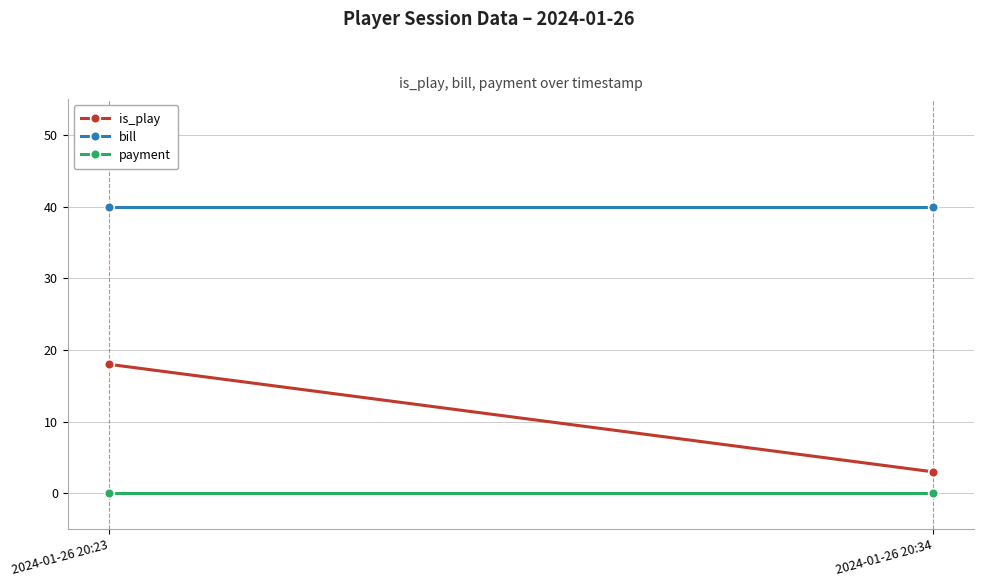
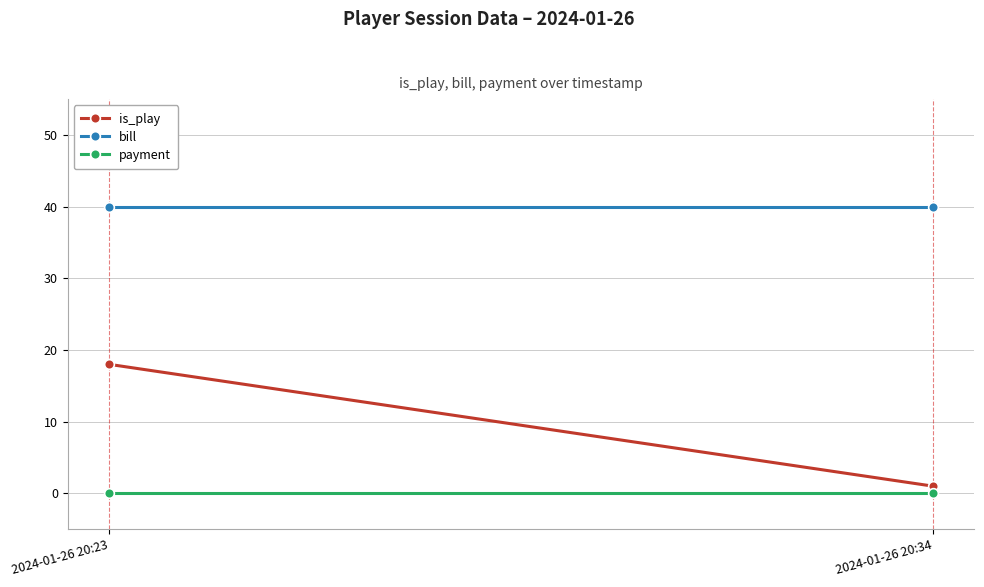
is_play, 2024-01-26 20:34: 3 -> 1
